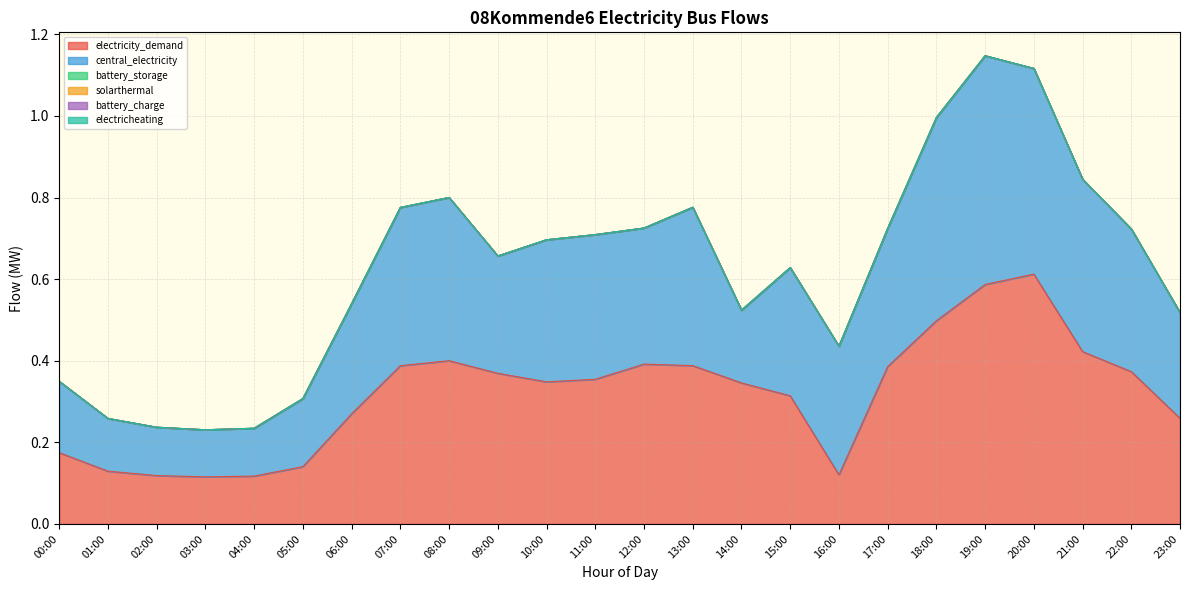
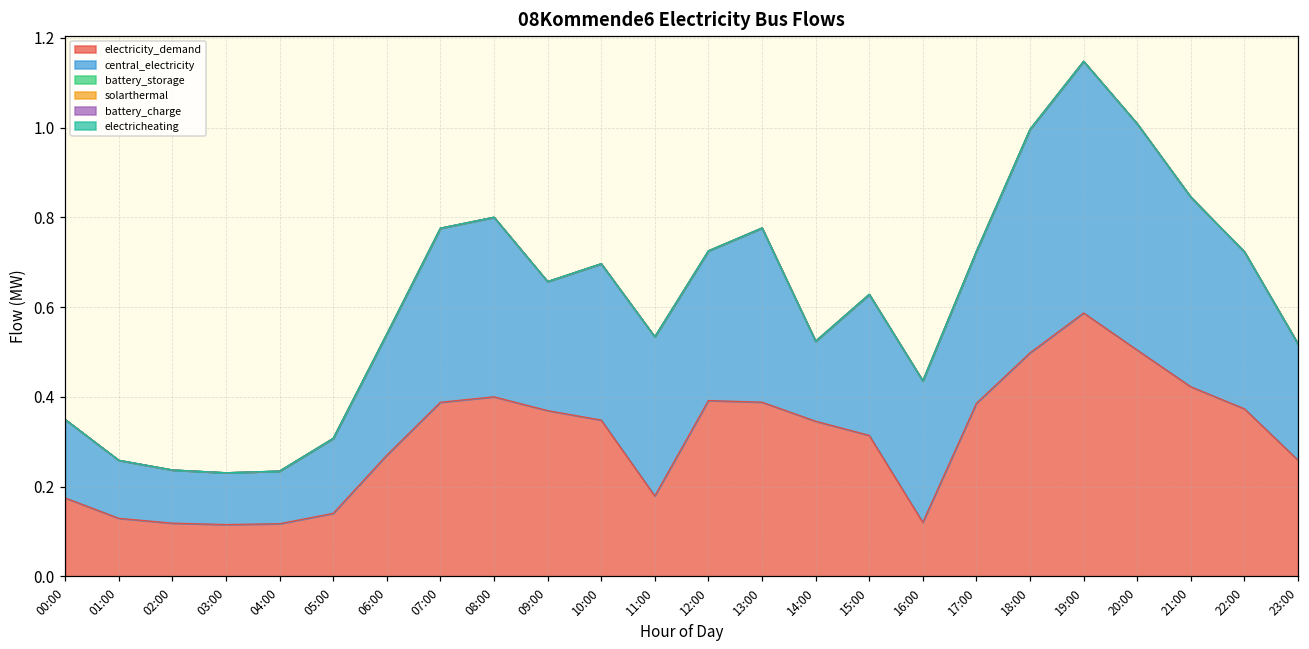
electricity_demand, 11:00: 0.35 -> 0.18
electricity_demand, 20:00: 0.61 -> 0.50
